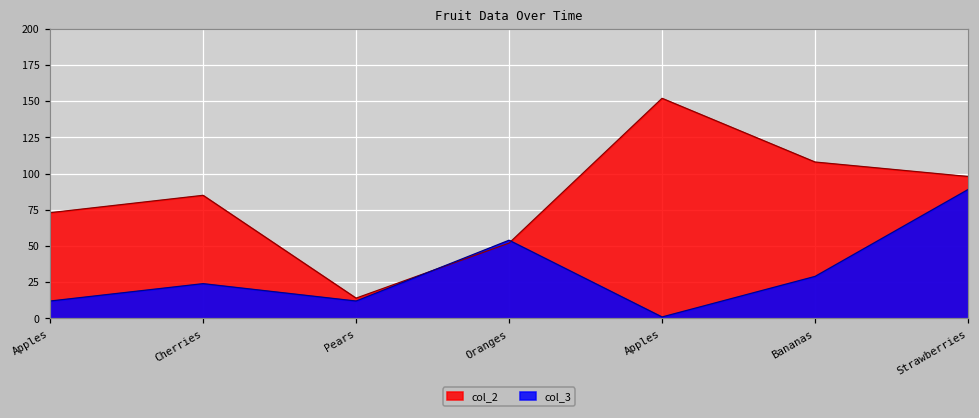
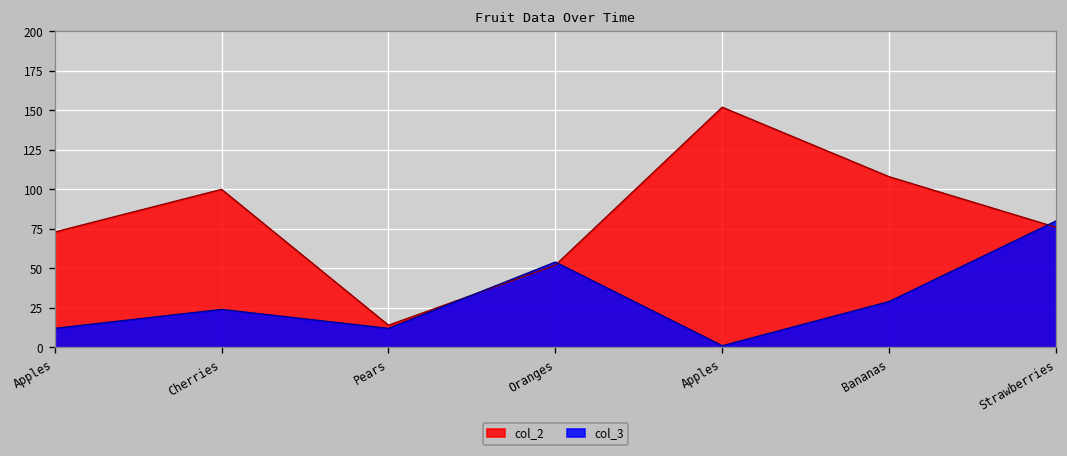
col_2, Cherries: 85 -> 100
col_2, Strawberries: 98 -> 76
col_3, Strawberries: 89 -> 80
